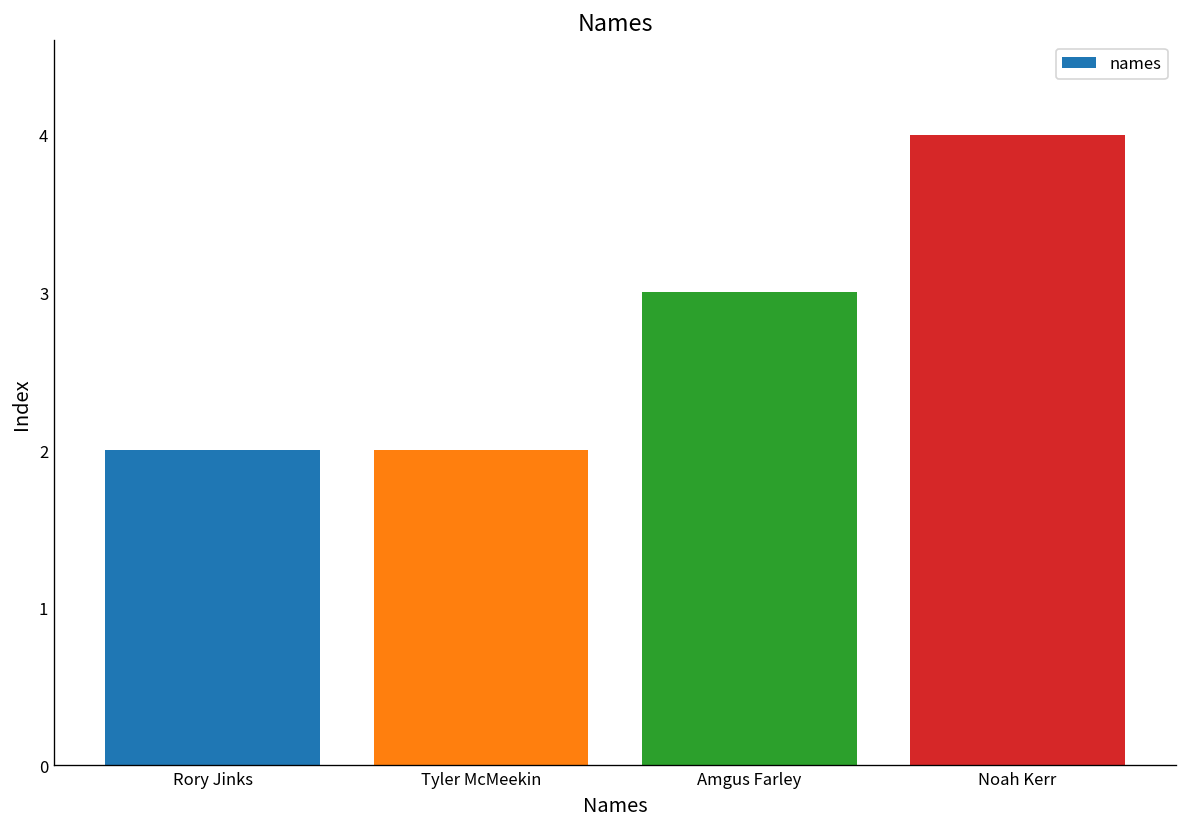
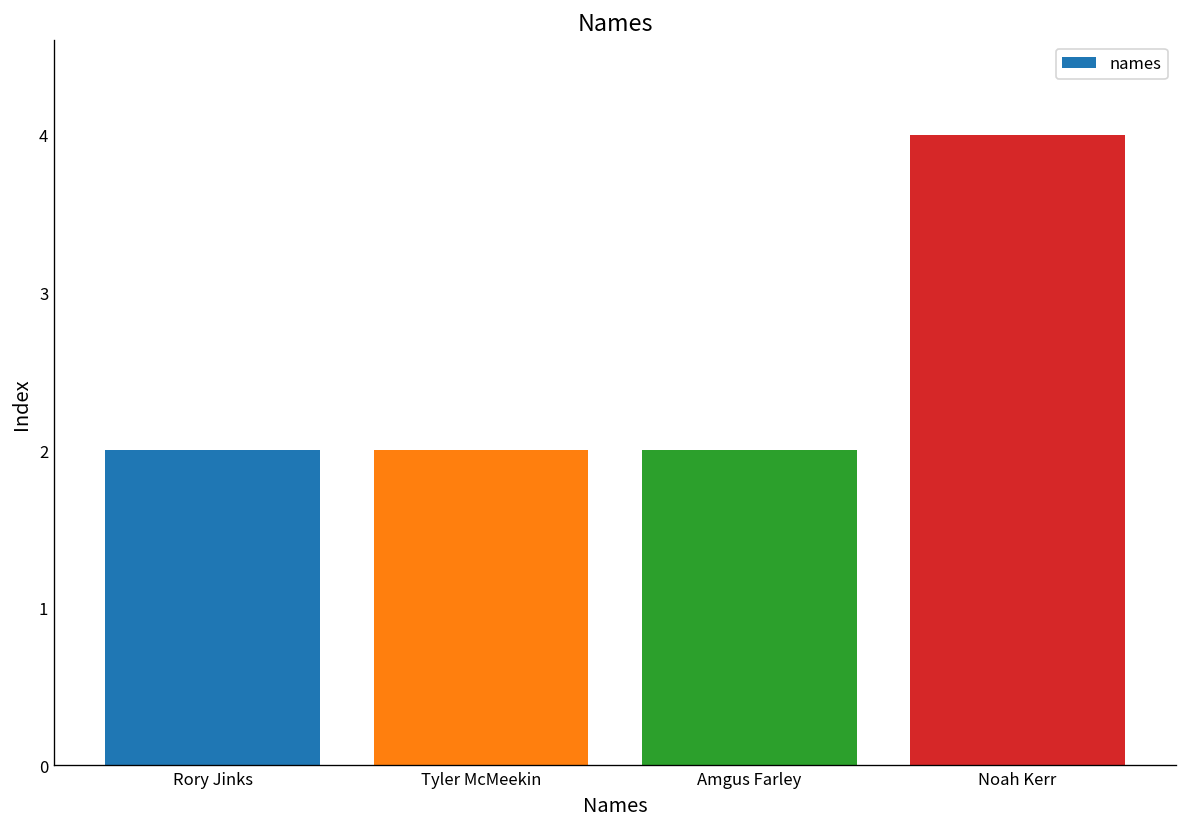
Amgus Farley: 3 -> 2
